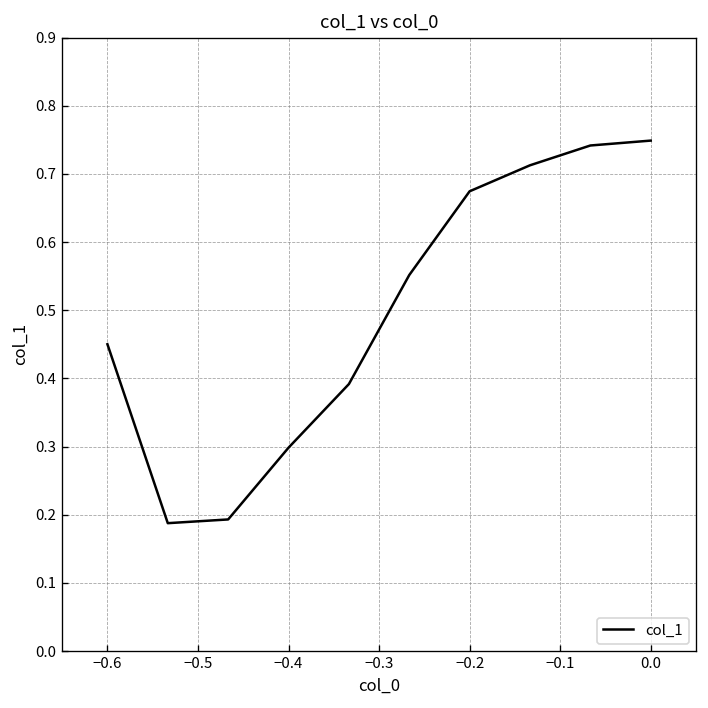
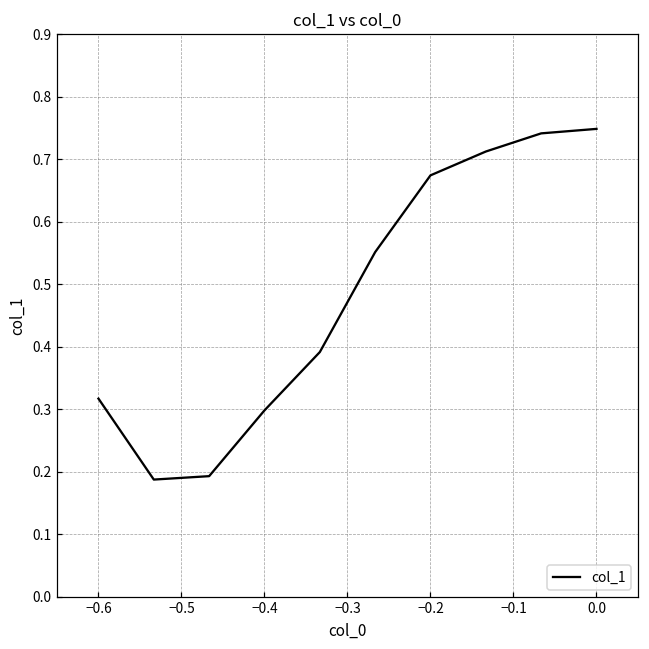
−0.6: 0.45 -> 0.32
